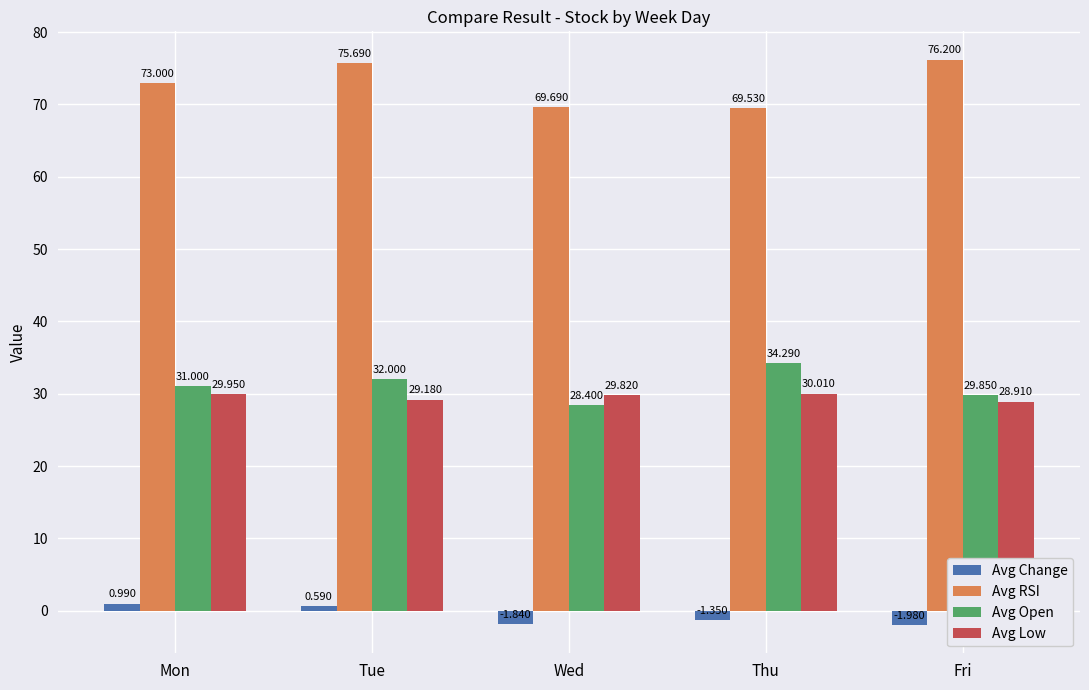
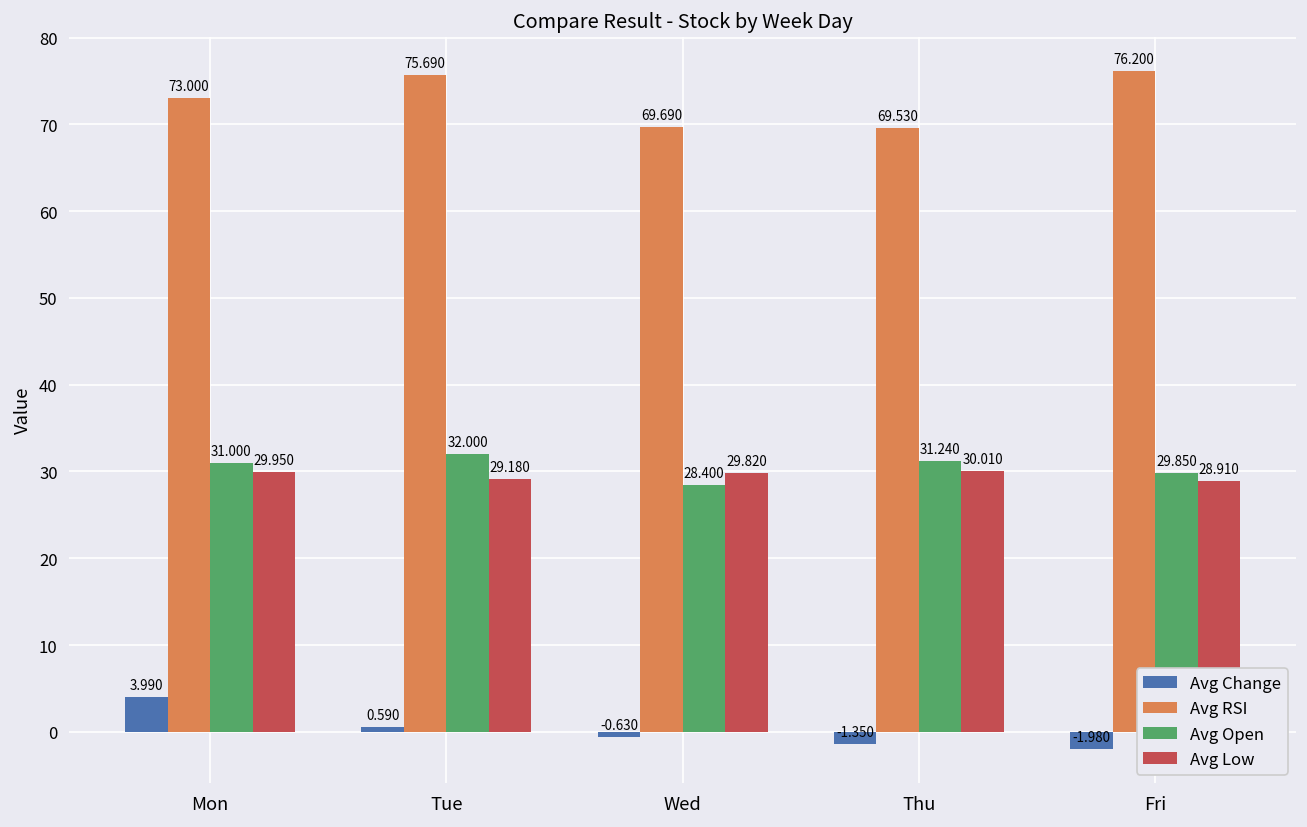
Avg Change, Mon: 0.990 -> 3.990
Avg Change, Wed: -1.840 -> -0.630
Avg Open, Thu: 34.290 -> 31.240
